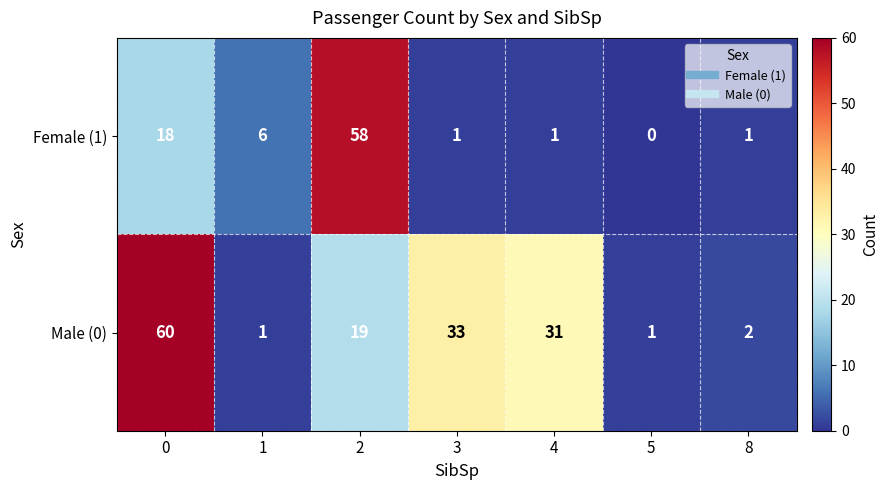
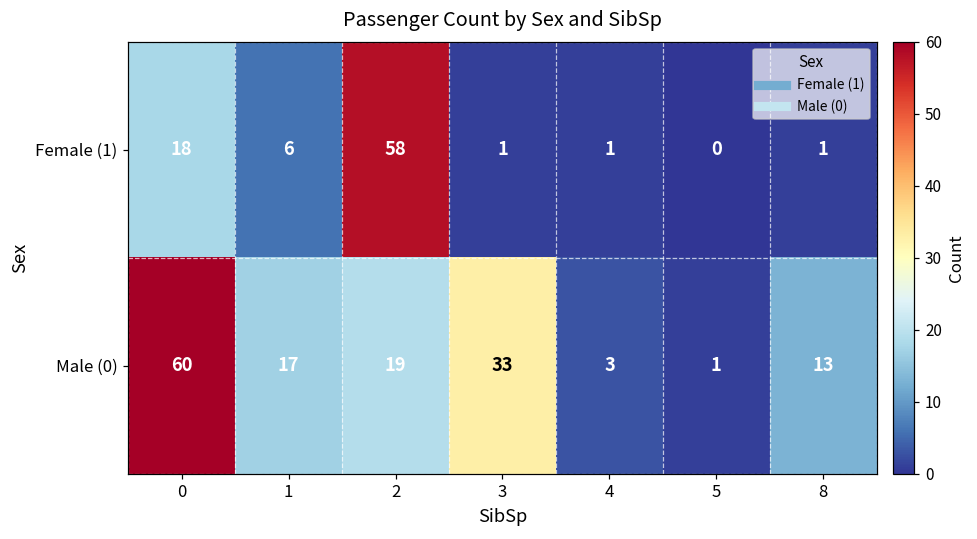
Male (0), 1: 1 -> 17
Male (0), 4: 31 -> 3
Male (0), 8: 2 -> 13
